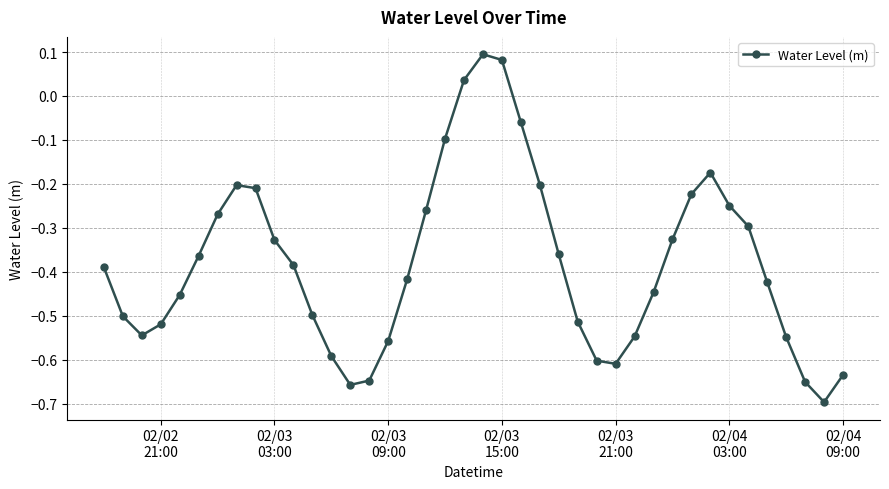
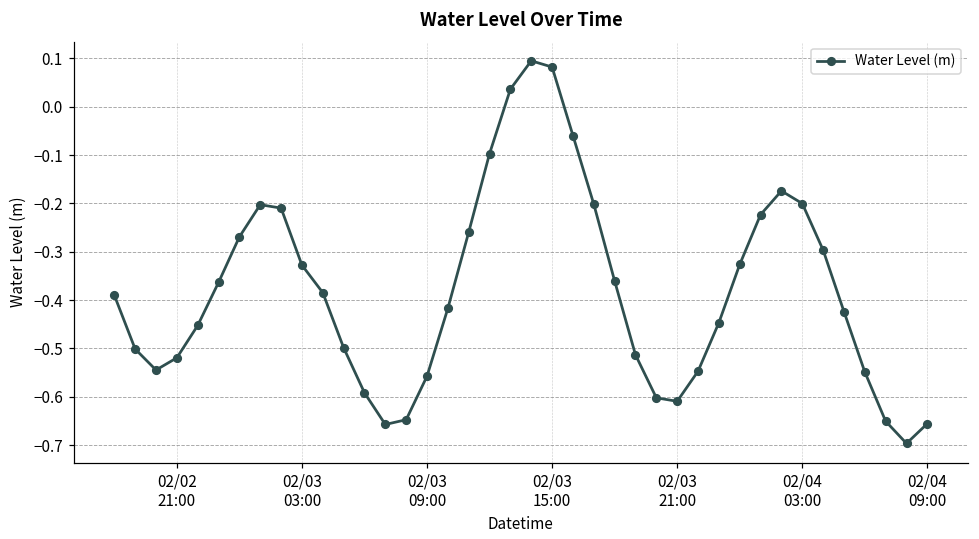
02/04 03:00: -0.25 -> -0.20
02/04 09:00: -0.63 -> -0.66
